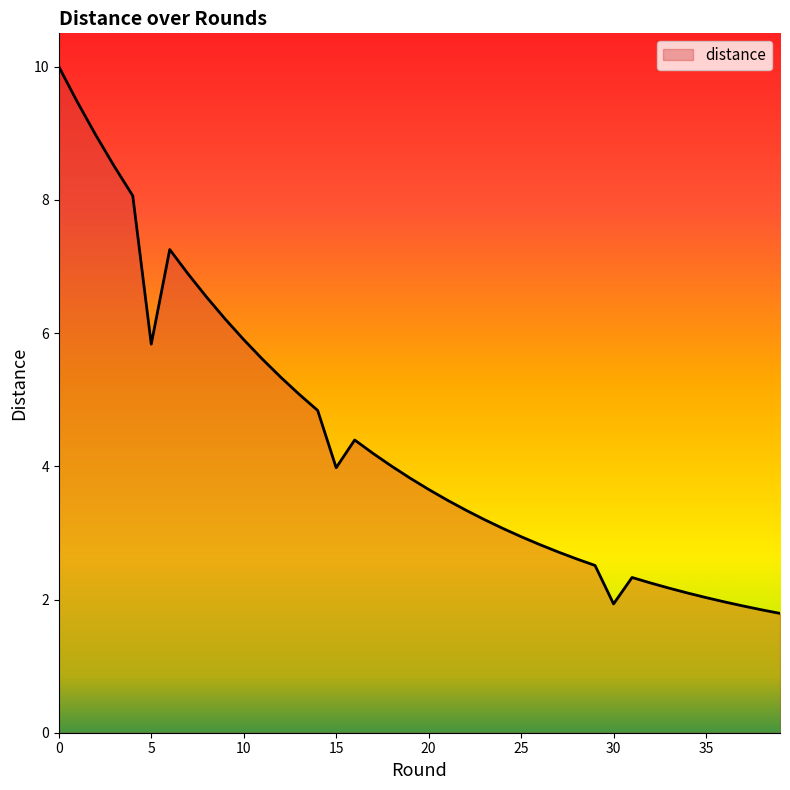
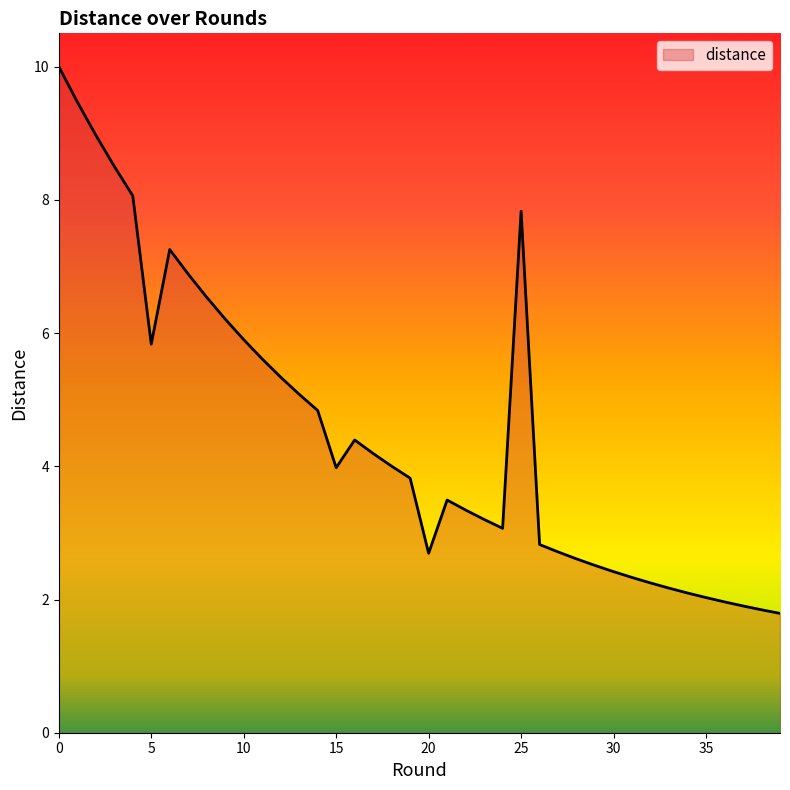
20: 3.7 -> 2.7
25: 2.9 -> 7.8
30: 1.9 -> 2.4
